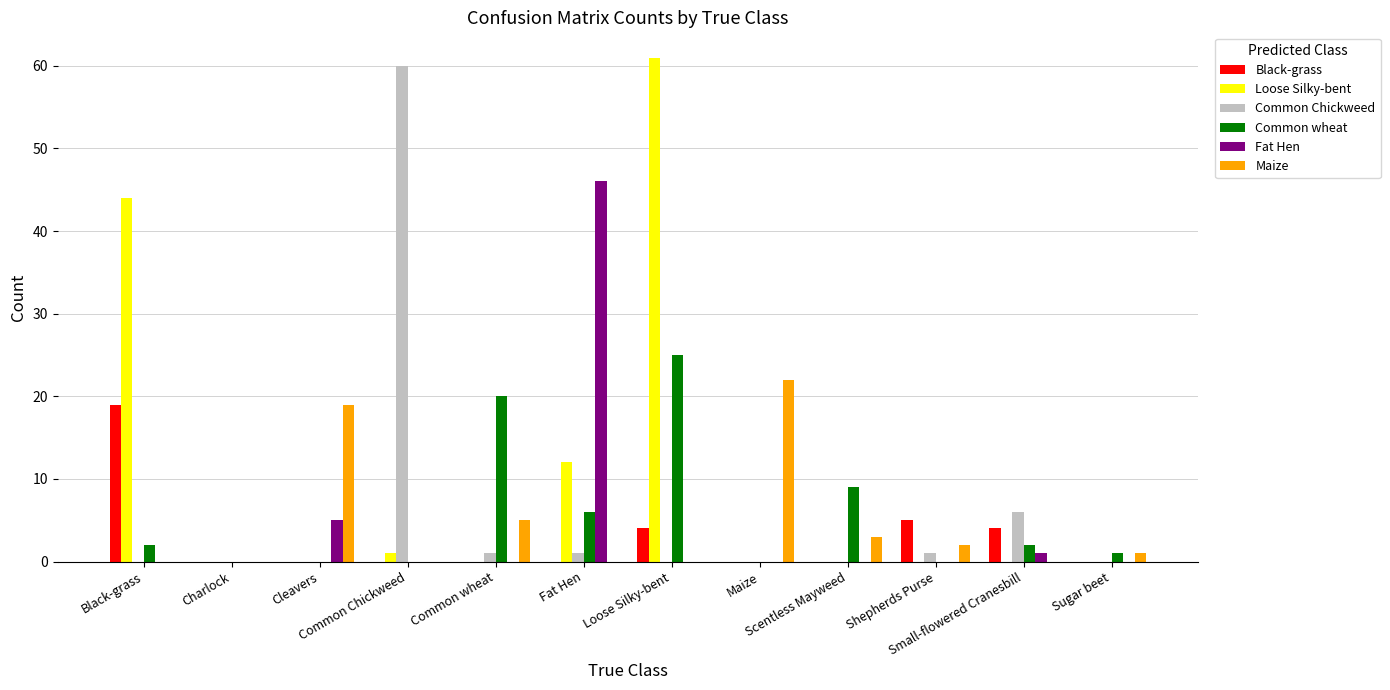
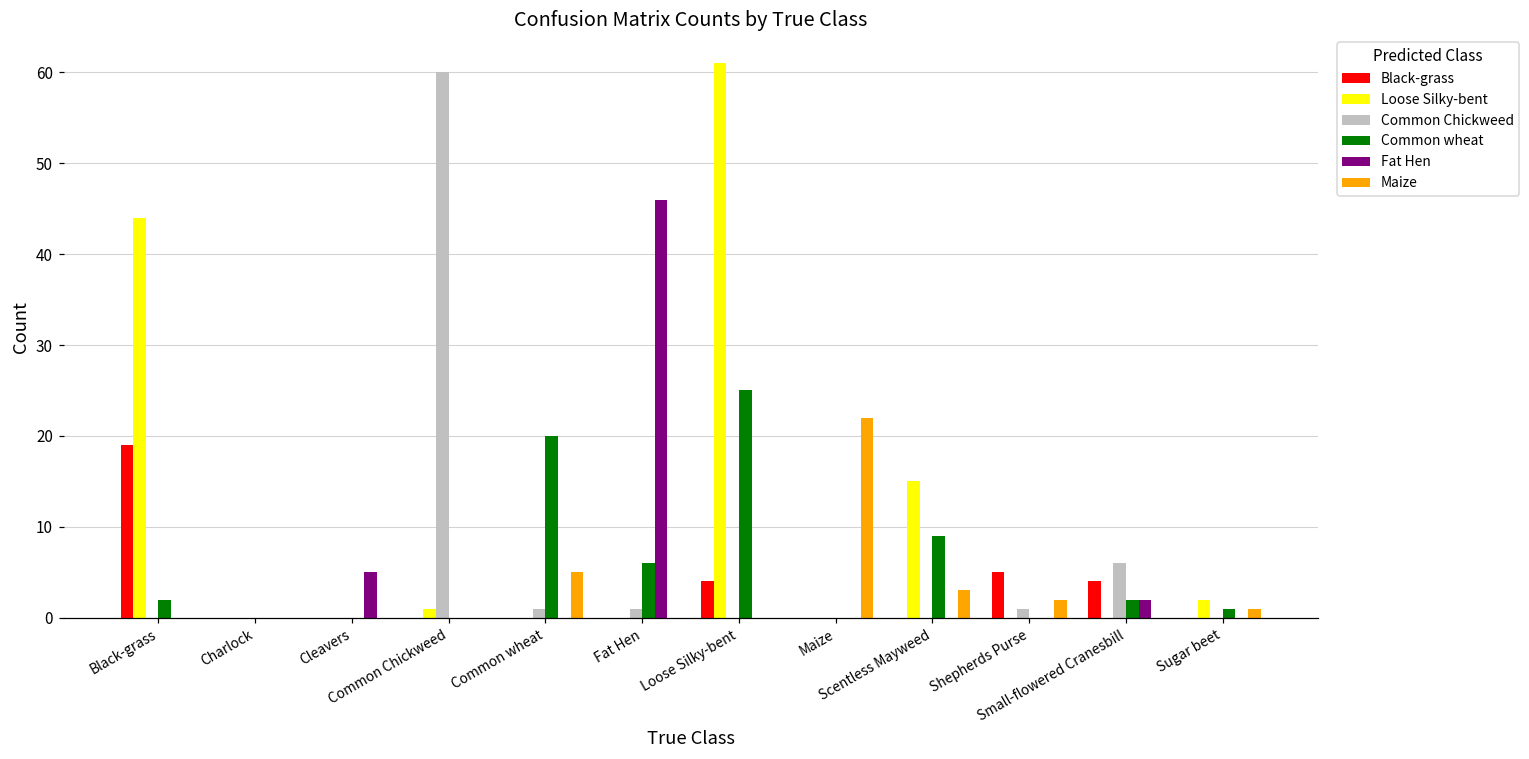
Maize, Cleavers: 19 -> 0
Loose Silky-bent, Fat Hen: 12 -> 0
Loose Silky-bent, Scentless Mayweed: 0 -> 15
Fat Hen, Small-flowered Cranesbill: 1 -> 2
Loose Silky-bent, Sugar beet: 0 -> 2
